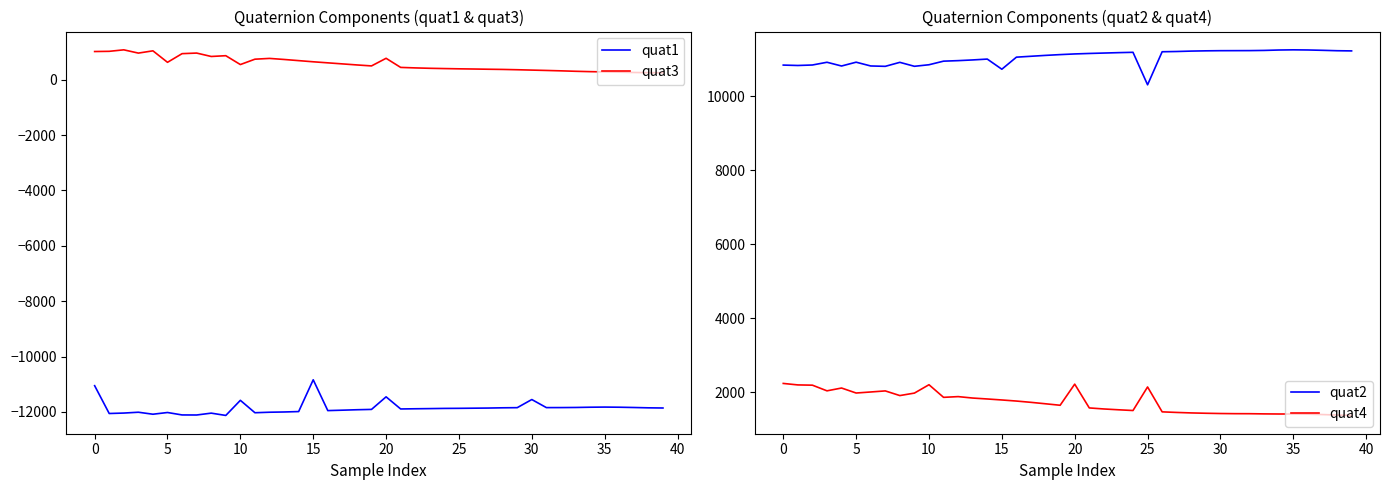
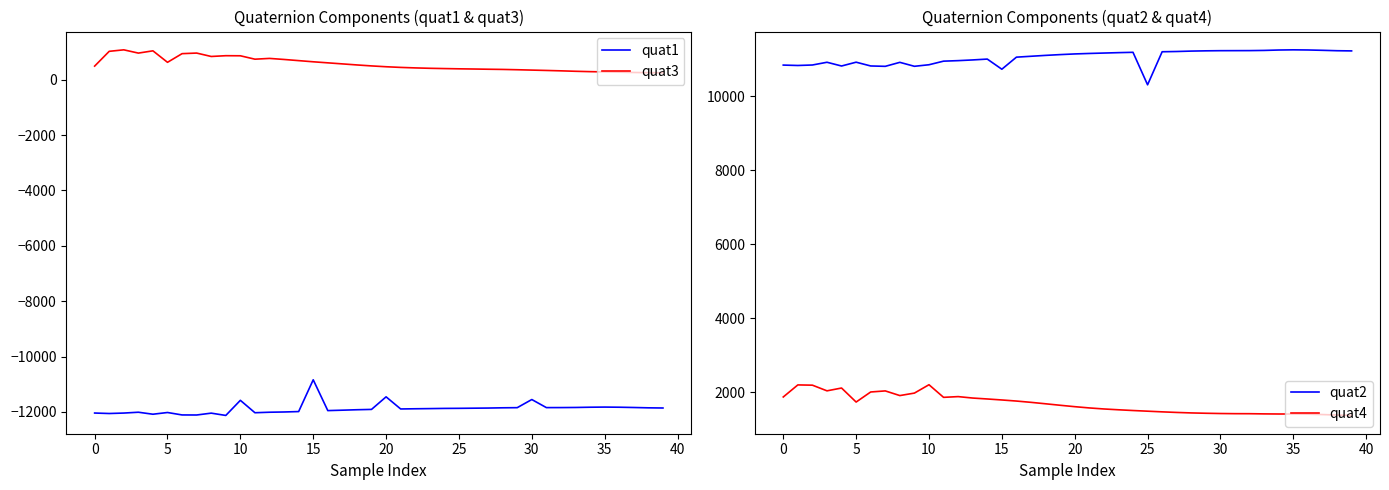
Quaternion Components (quat1 & quat3), quat1, 0: -11100 -> -12000
Quaternion Components (quat1 & quat3), quat3, 0: 1000 -> 500
Quaternion Components (quat1 & quat3), quat3, 10: 500 -> 900
Quaternion Components (quat1 & quat3), quat3, 20: 800 -> 500
Quaternion Components (quat2 & quat4), quat4, 0: 2200 -> 1900
Quaternion Components (quat2 & quat4), quat4, 5: 2000 -> 1700
Quaternion Components (quat2 & quat4), quat4, 20: 2200 -> 1600
Quaternion Components (quat2 & quat4), quat4, 25: 2100 -> 1500
